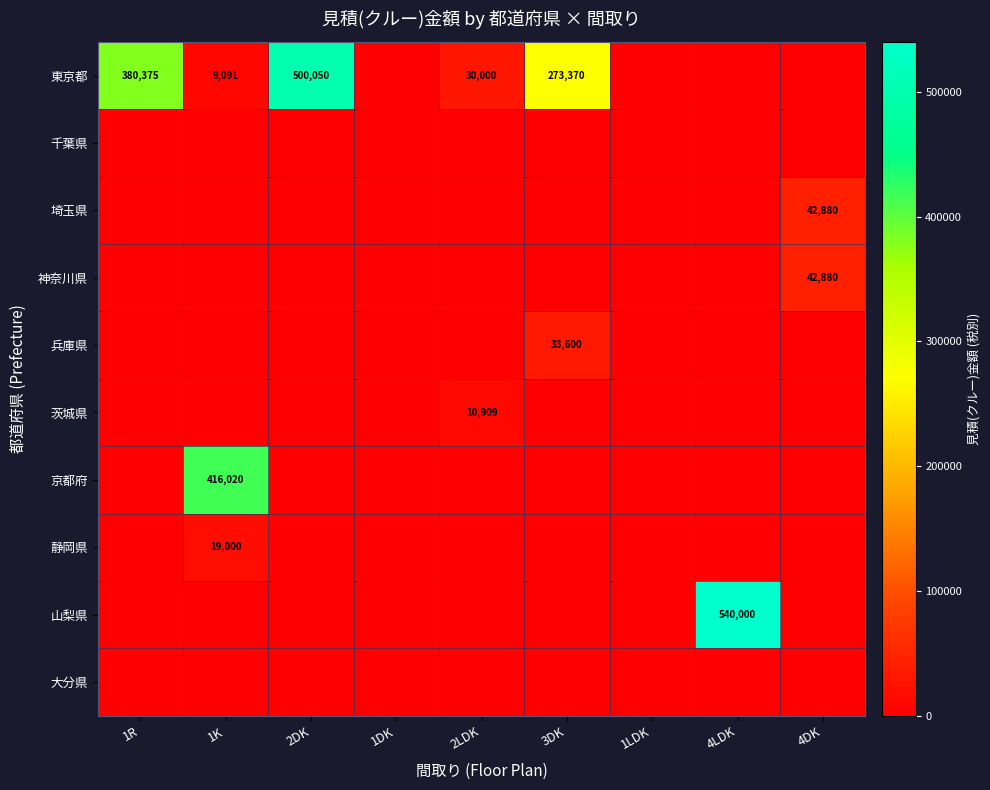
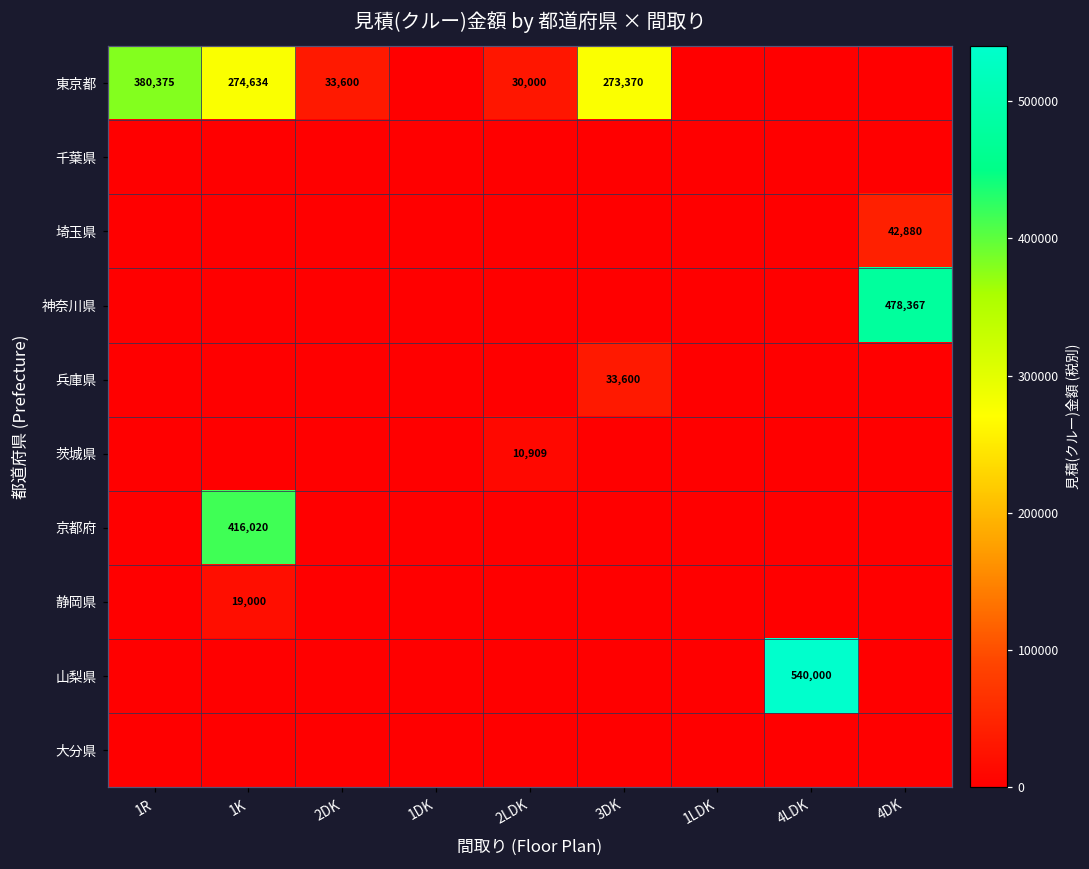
東京都, 1K: 9,091 -> 274,634
東京都, 2DK: 500,050 -> 33,600
神奈川県, 4DK: 42,880 -> 478,367
